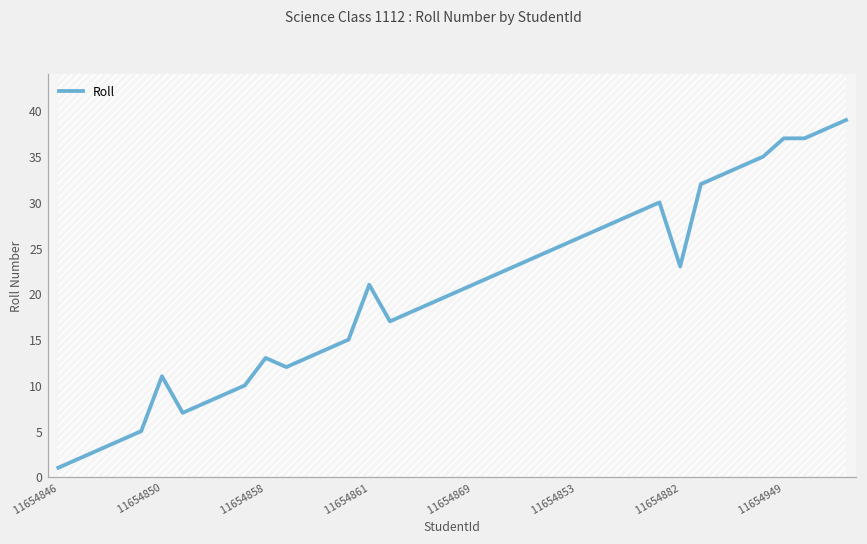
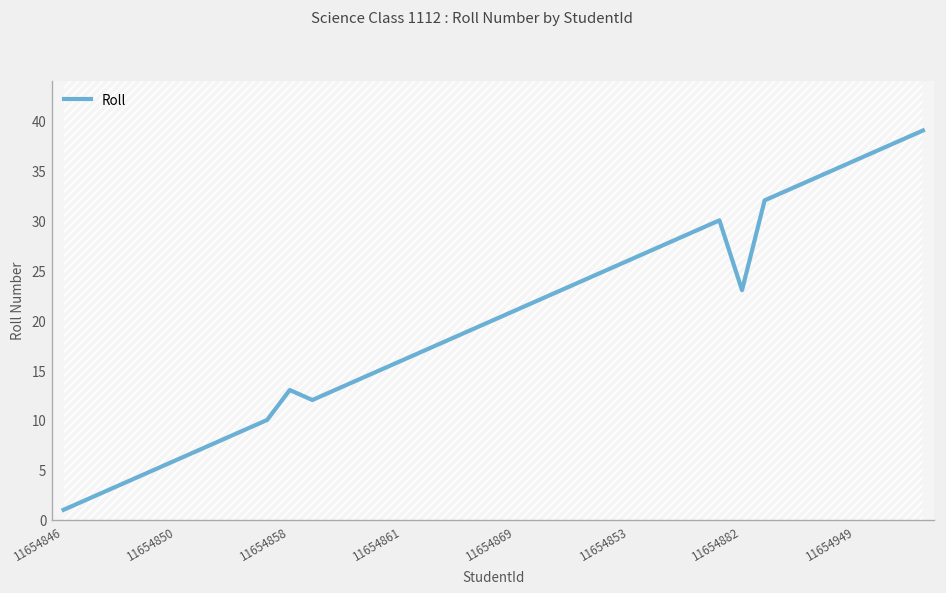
Roll, 11654850: 11 -> 6
Roll, 11654861: 21 -> 16
Roll, 11654949: 37 -> 36
